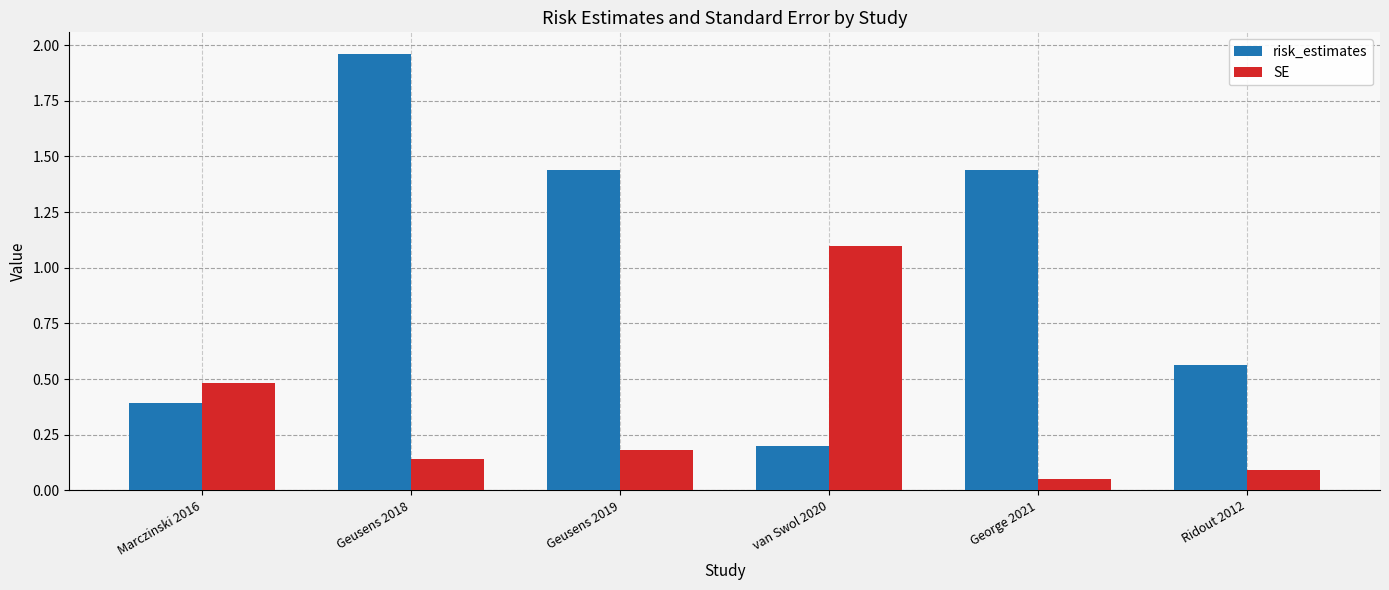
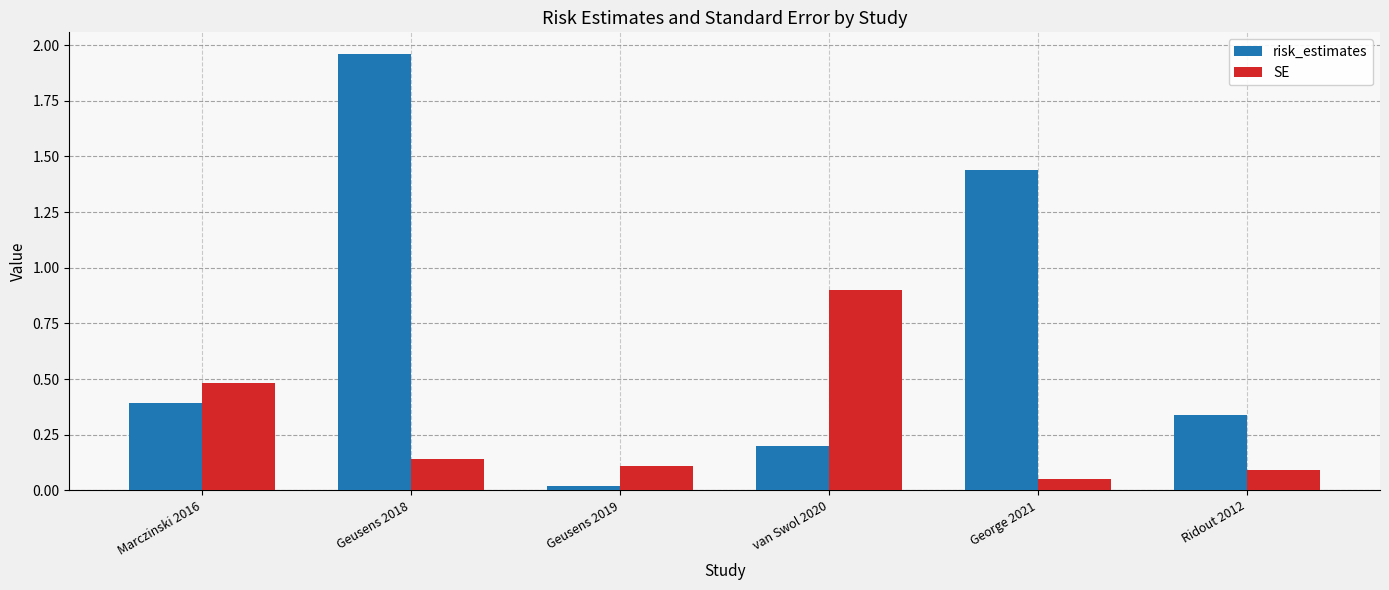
risk_estimates, Geusens 2019: 1.44 -> 0.02
SE, Geusens 2019: 0.18 -> 0.11
SE, van Swol 2020: 1.1 -> 0.9
risk_estimates, Ridout 2012: 0.57 -> 0.34
